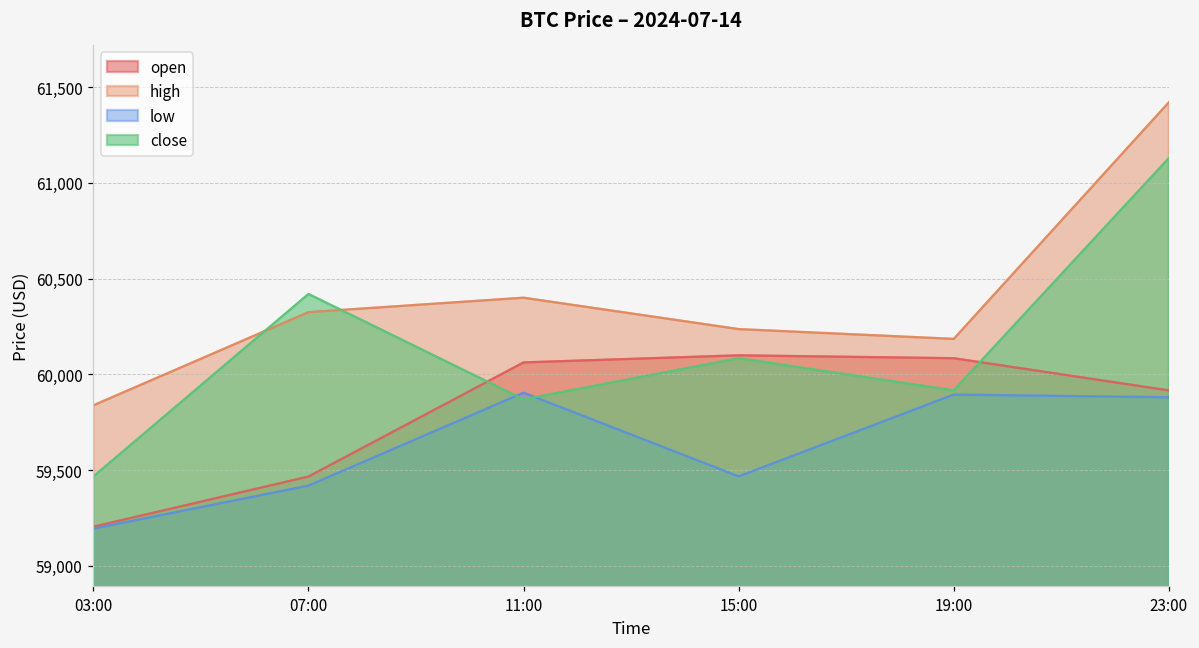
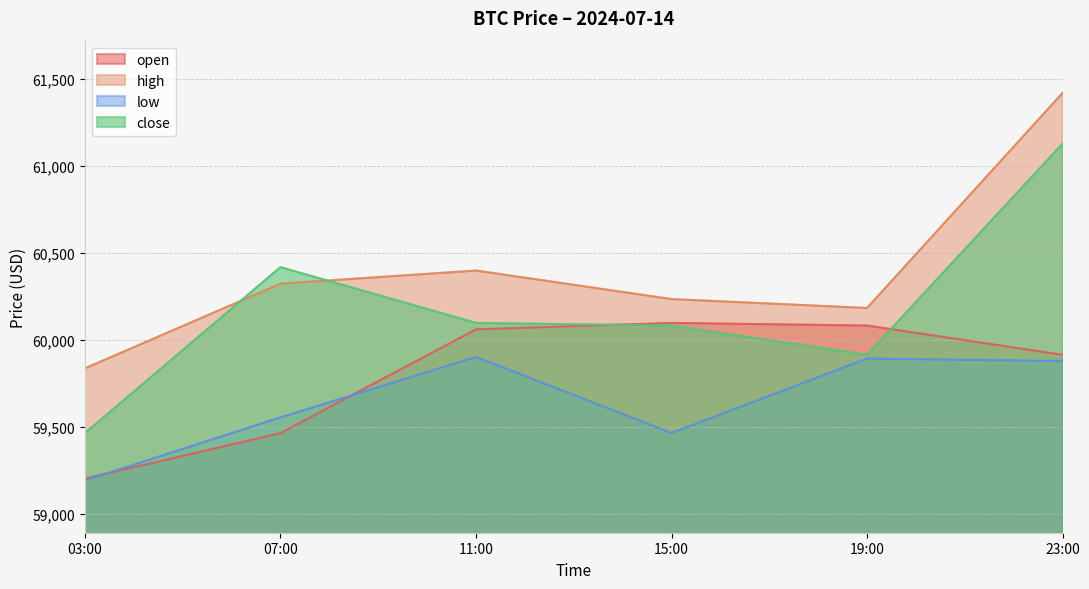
low, 07:00: 59,420 -> 59,560
close, 11:00: 59,870 -> 60,100
